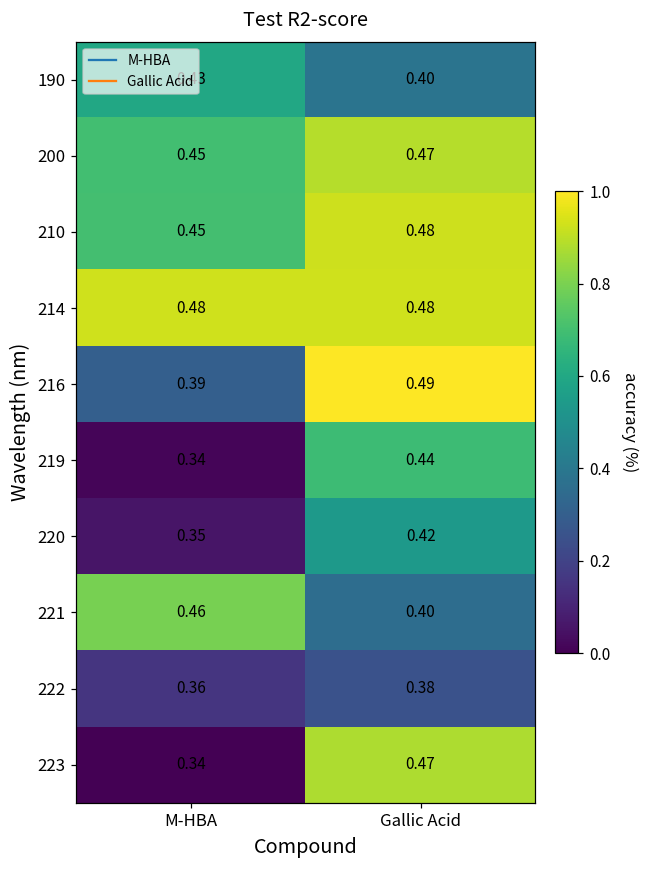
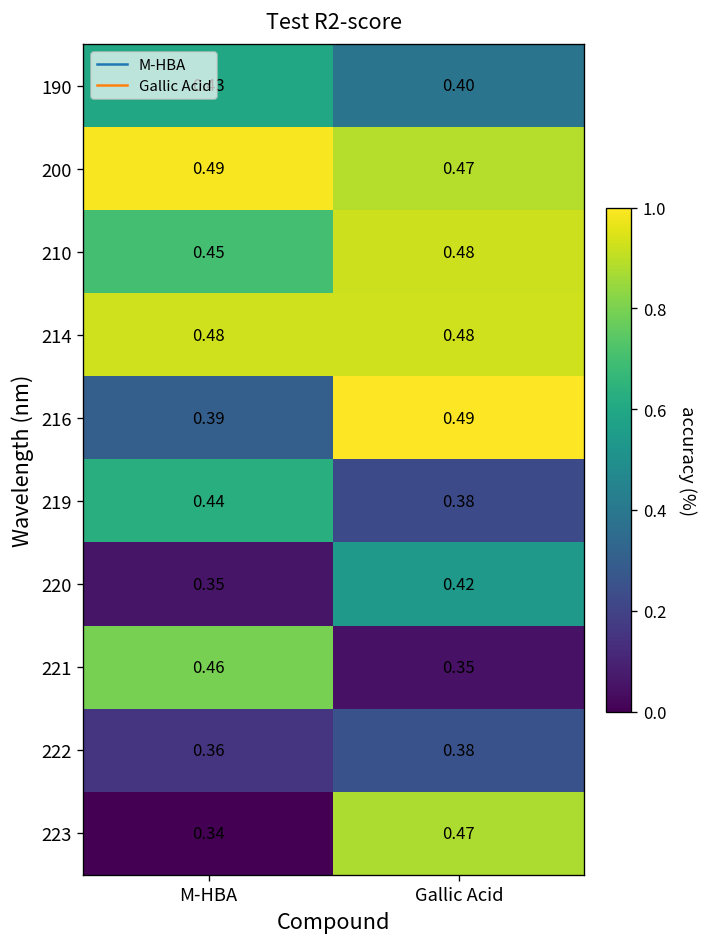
200, M-HBA: 0.45 -> 0.49
219, M-HBA: 0.34 -> 0.44
219, Gallic Acid: 0.44 -> 0.38
221, Gallic Acid: 0.40 -> 0.35
